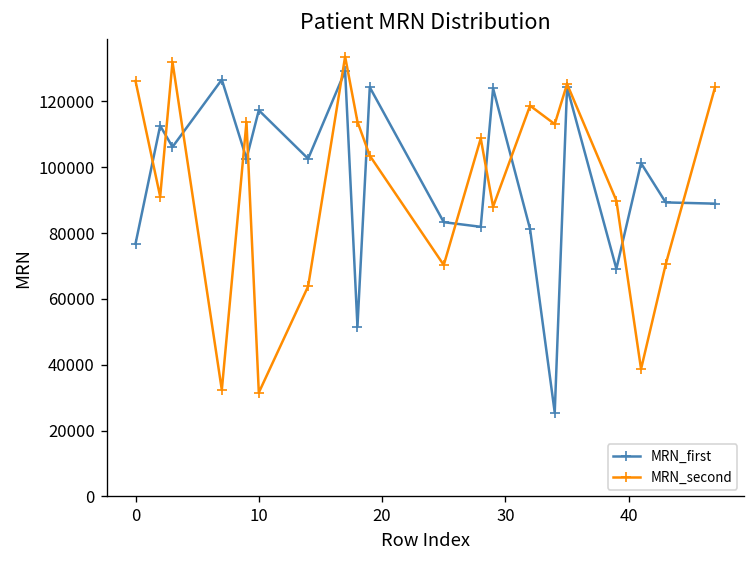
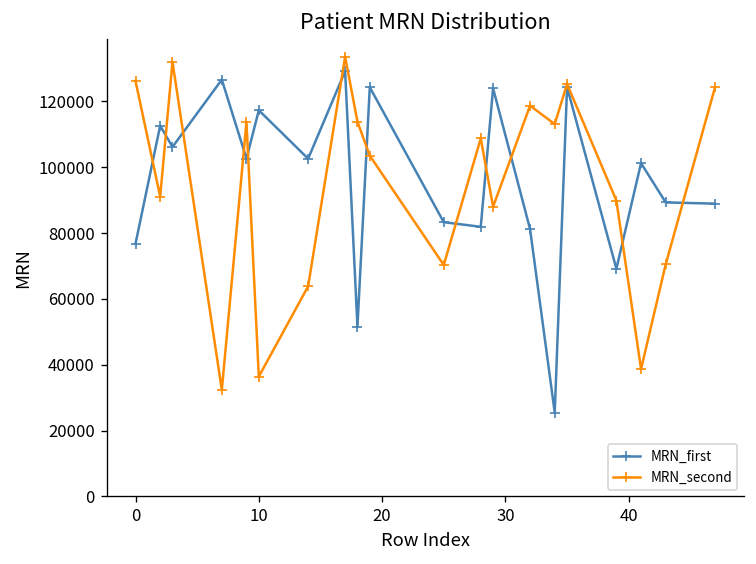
MRN_second, 10: 32000 -> 36000
